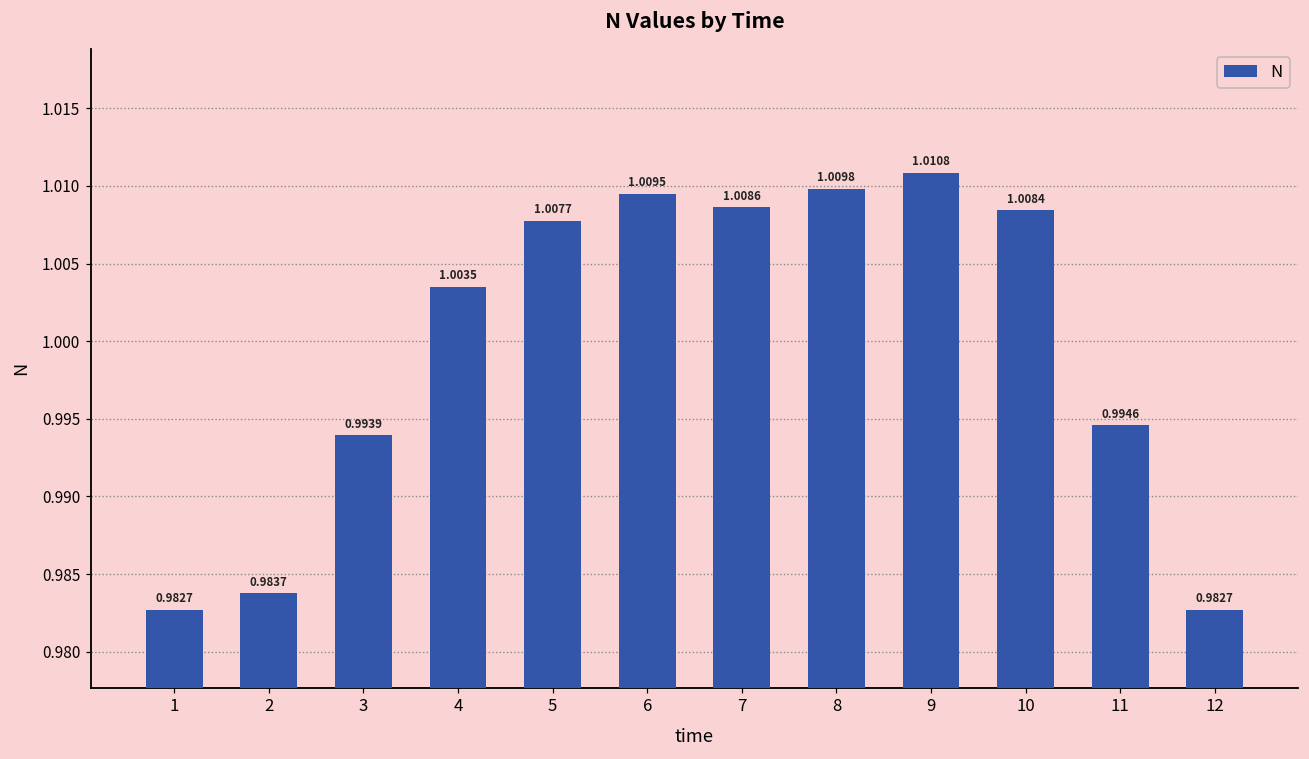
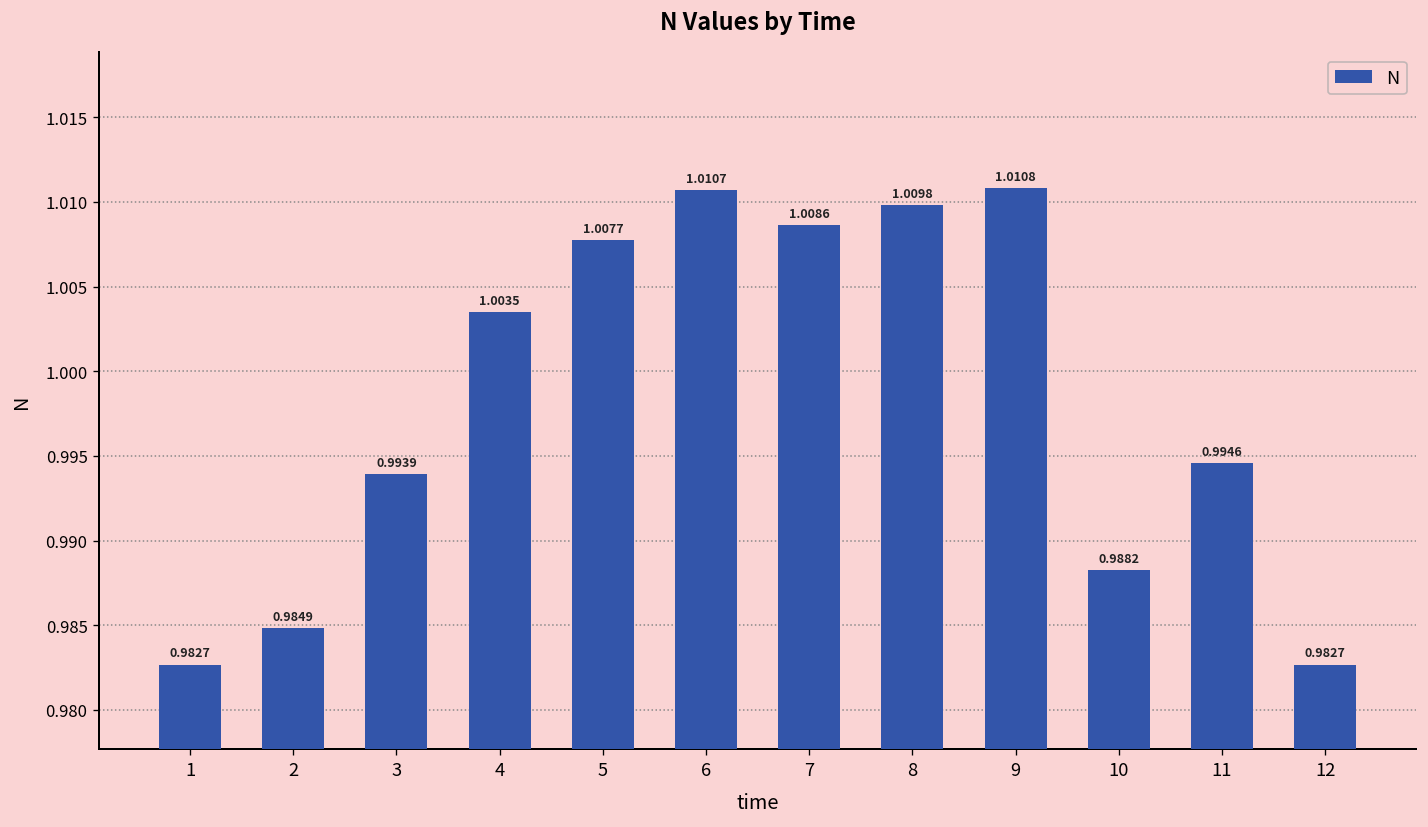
2: 0.9837 -> 0.9849
6: 1.0095 -> 1.0107
10: 1.0084 -> 0.9882
